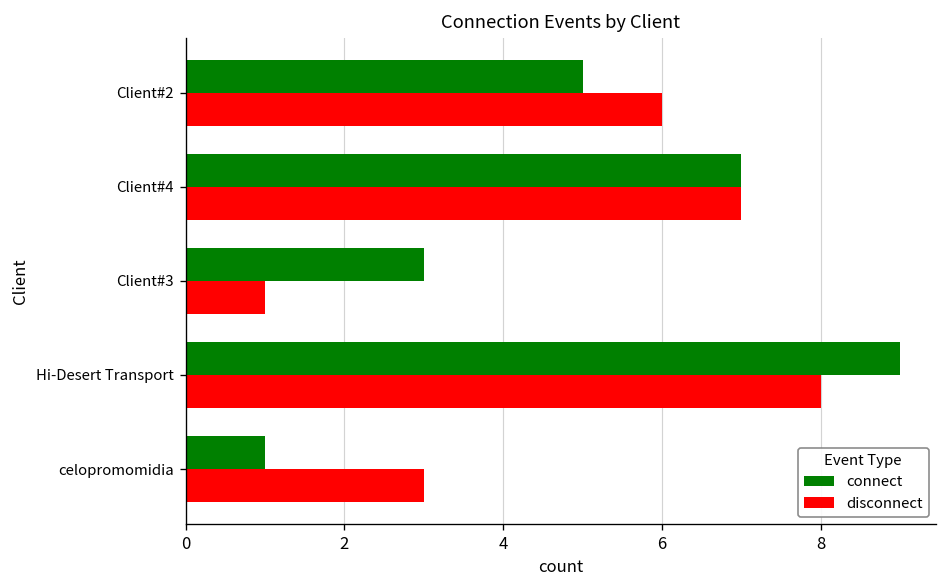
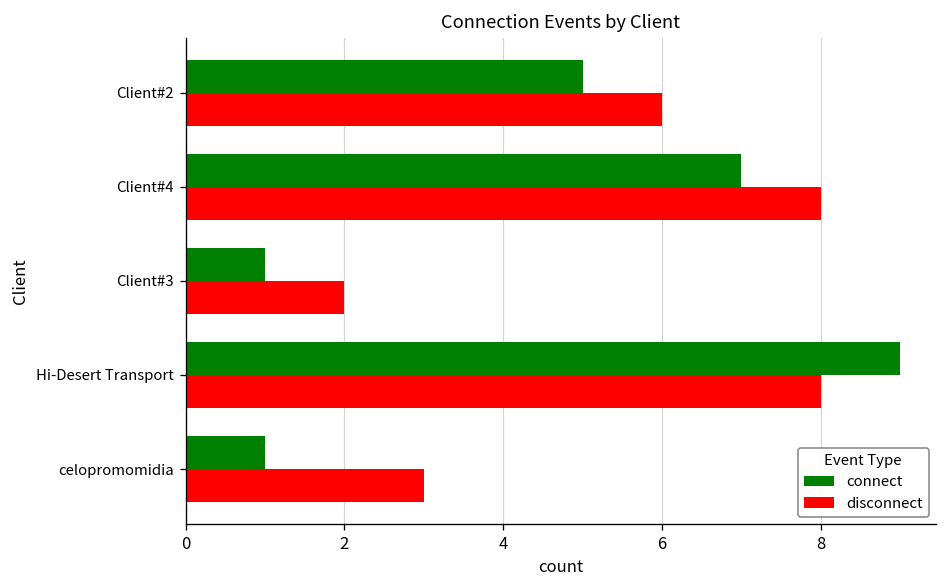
disconnect, Client#4: 7 -> 8
connect, Client#3: 3 -> 1
disconnect, Client#3: 1 -> 2
